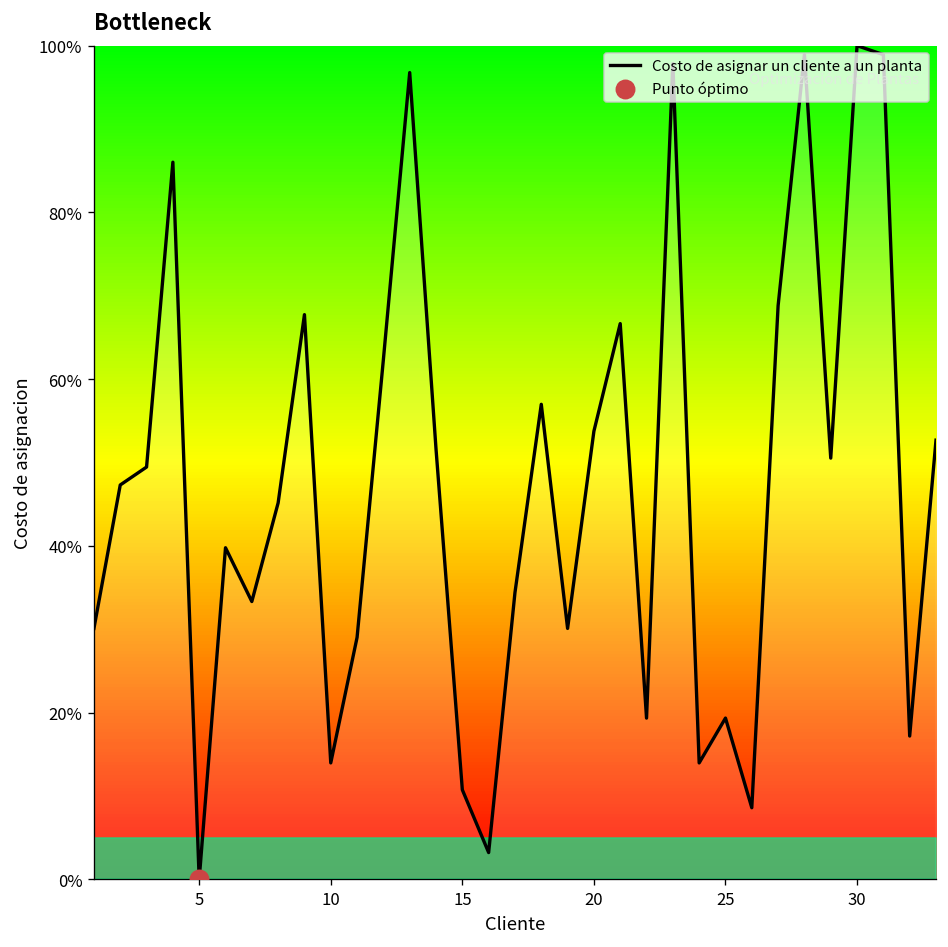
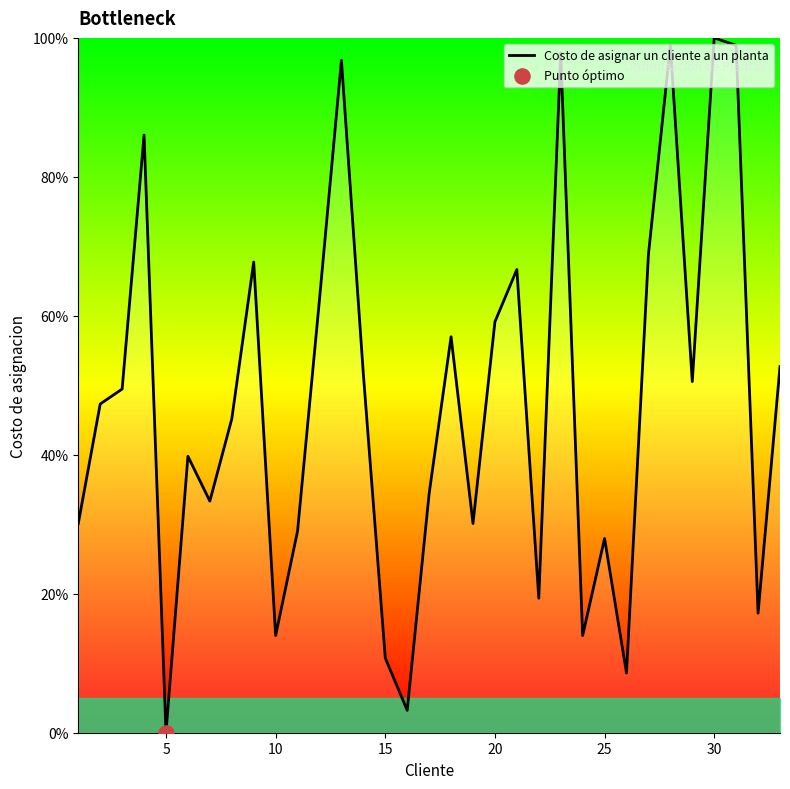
Costo de asignar un cliente a un planta, 20: 54% -> 59%
Costo de asignar un cliente a un planta, 25: 19% -> 28%
